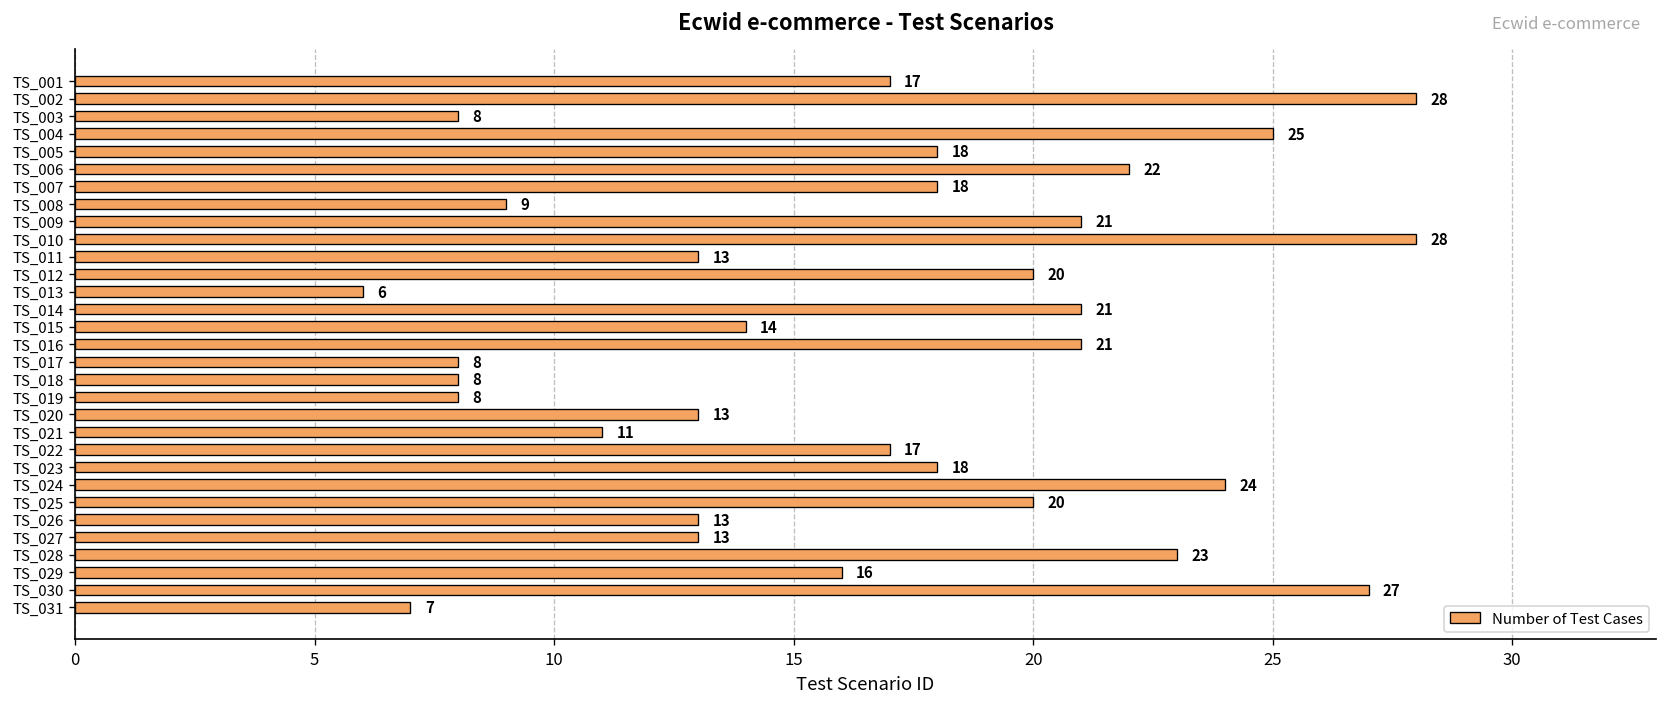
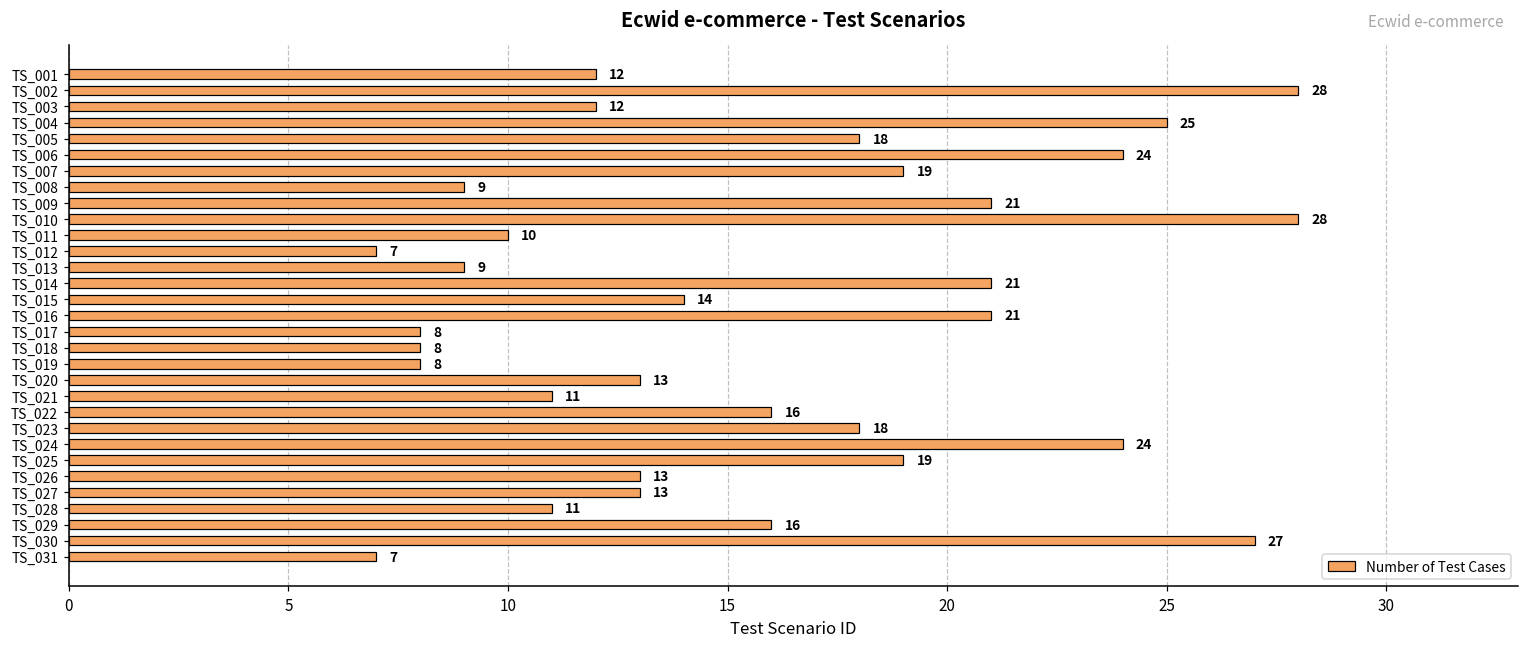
TS_001: 17 -> 12
TS_003: 8 -> 12
TS_006: 22 -> 24
TS_007: 18 -> 19
TS_011: 13 -> 10
TS_012: 20 -> 7
TS_013: 6 -> 9
TS_022: 17 -> 16
TS_025: 20 -> 19
TS_028: 23 -> 11
